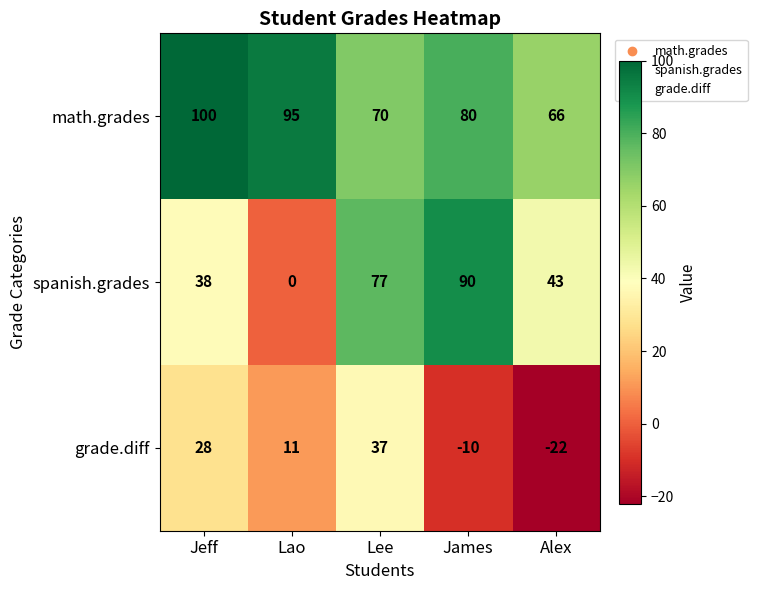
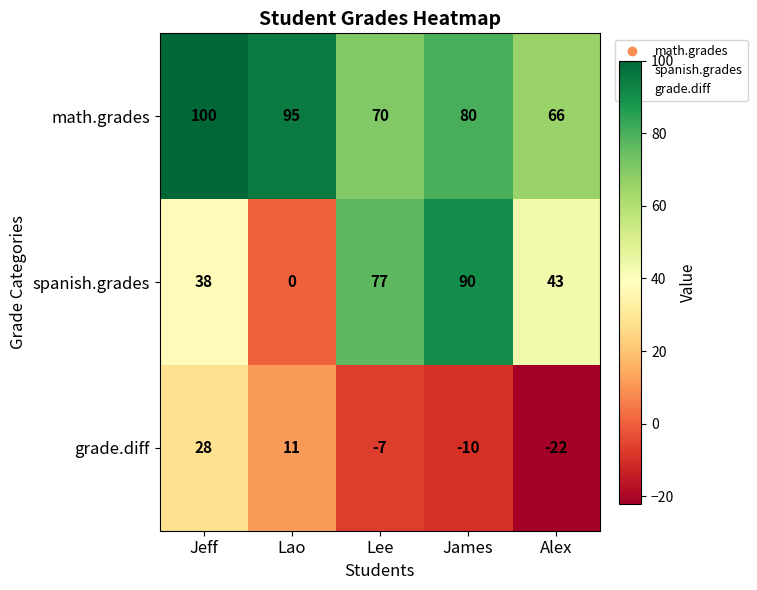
grade.diff, Lee: 37 -> -7
